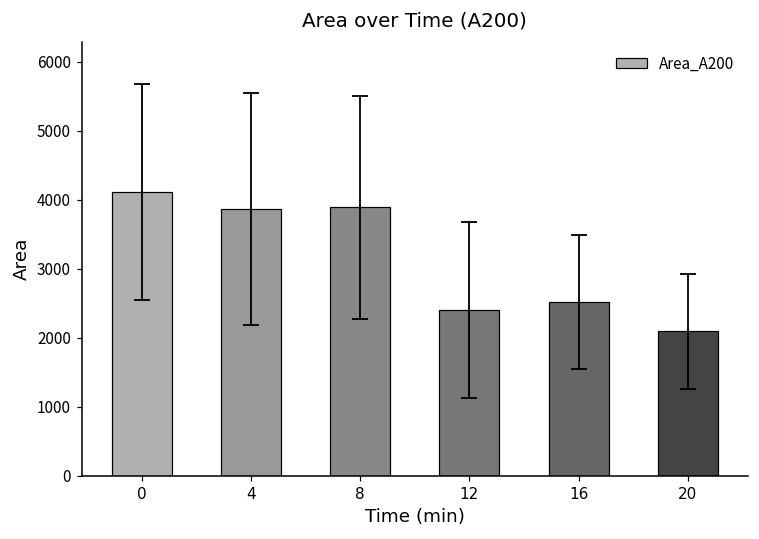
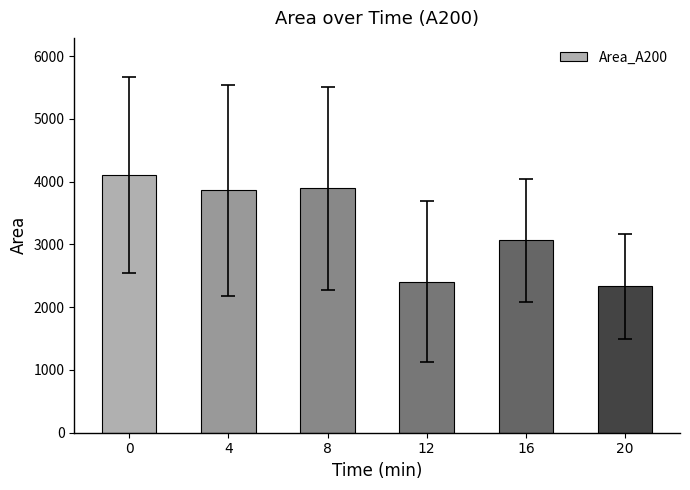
Area_A200, 16: 2500 -> 3100
Area_A200, 20: 2100 -> 2300
